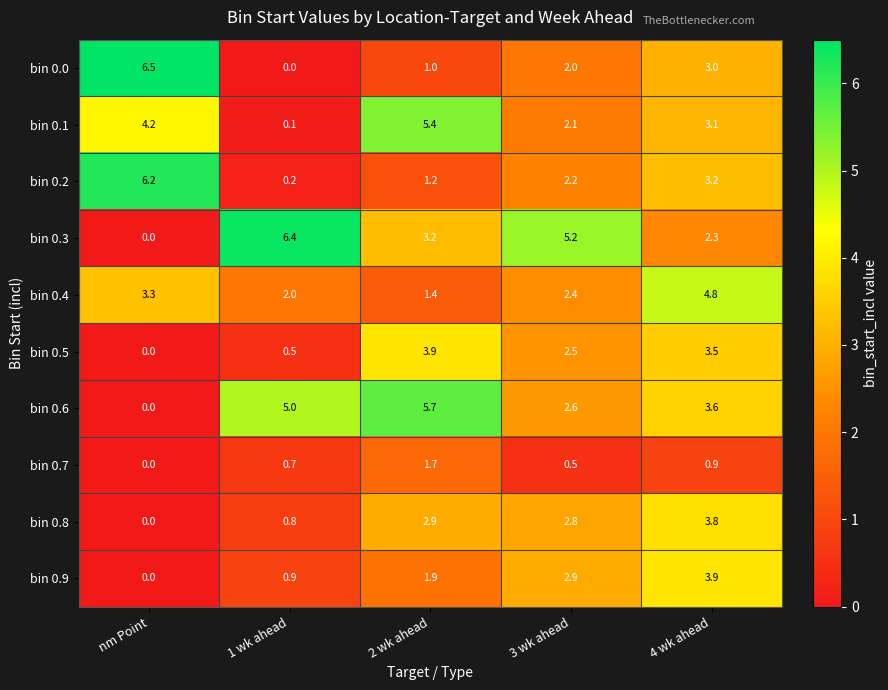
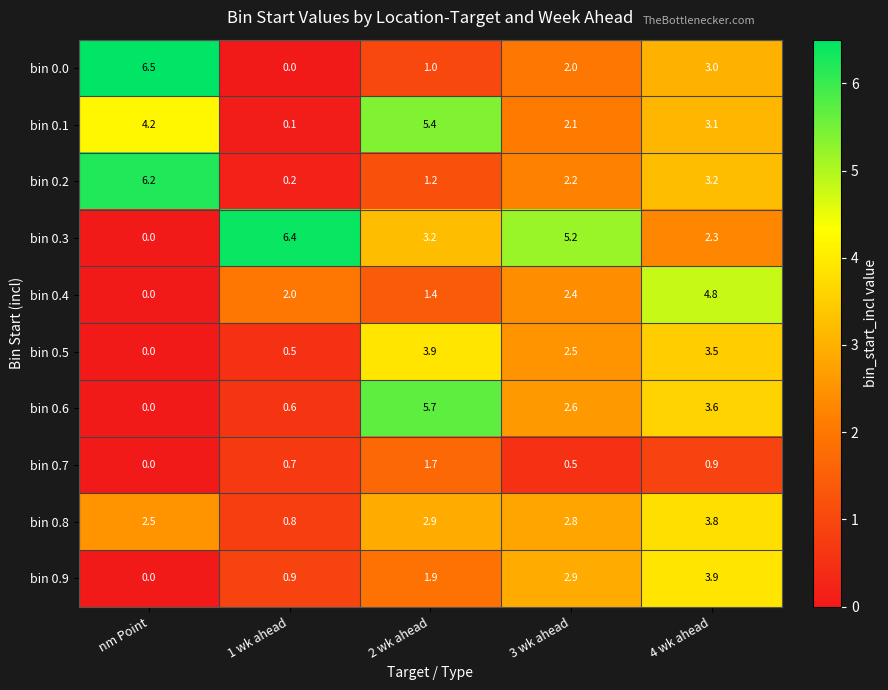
bin 0.4, nm Point: 3.3 -> 0.0
bin 0.6, 1 wk ahead: 5.0 -> 0.6
bin 0.8, nm Point: 0.0 -> 2.5
